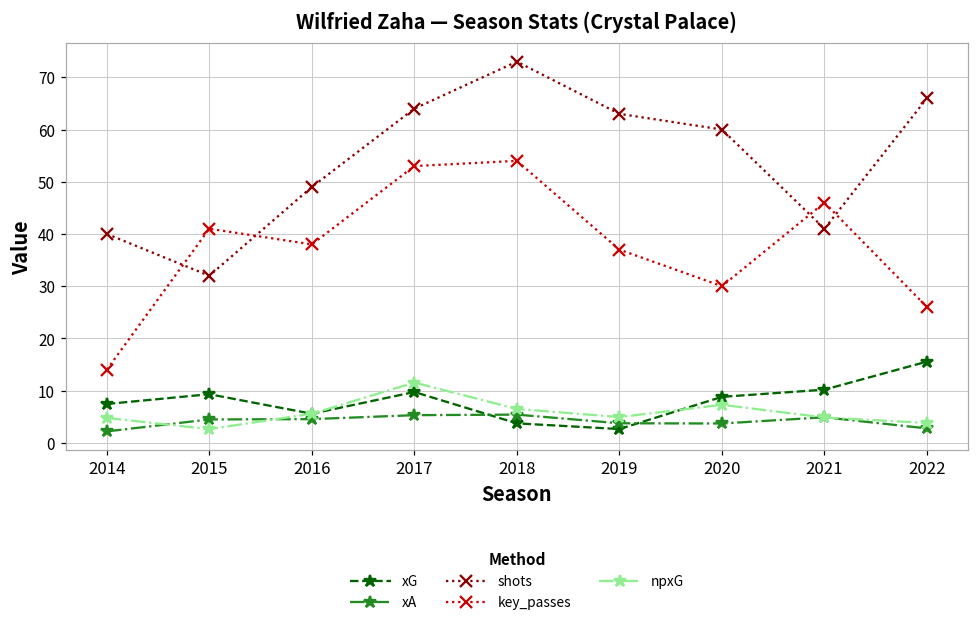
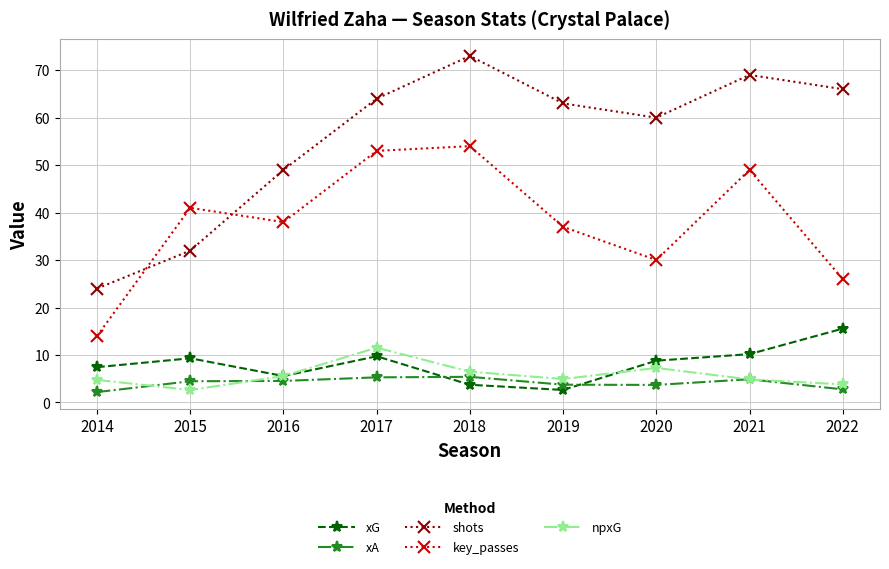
shots, 2014: 40 -> 24
shots, 2021: 41 -> 69
key_passes, 2021: 46 -> 49
